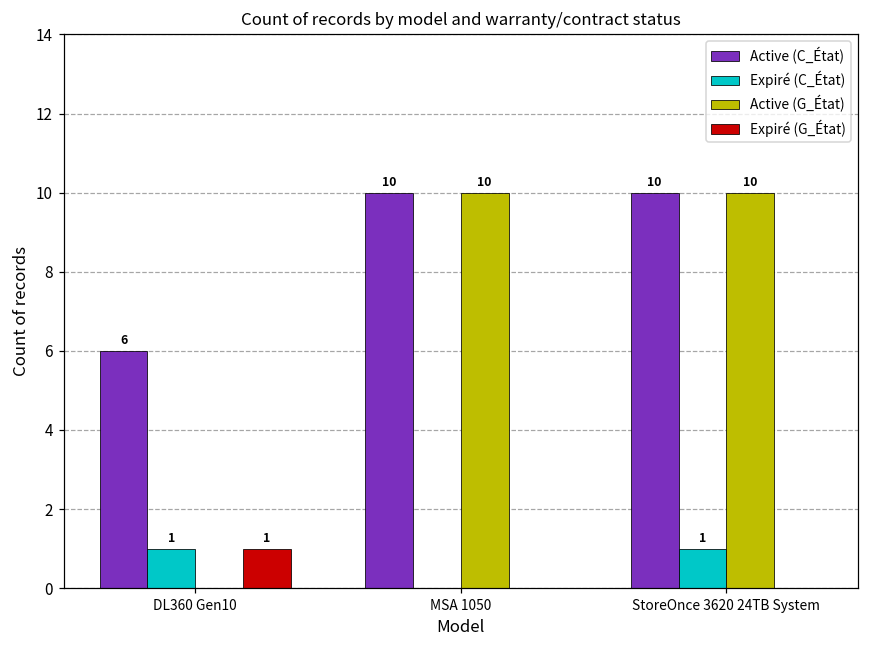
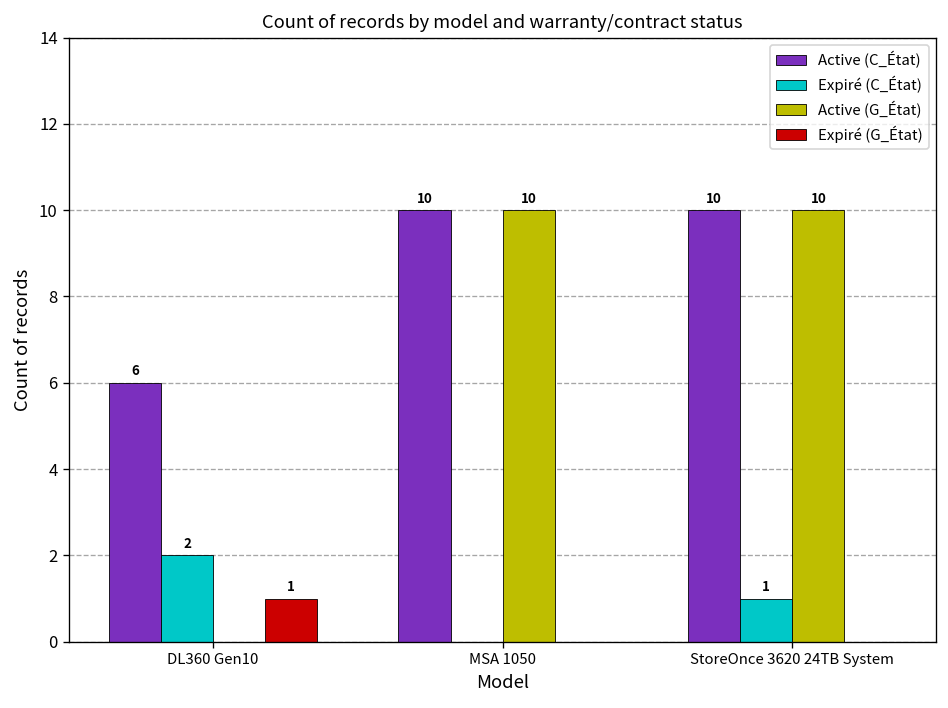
Expiré (C_État), DL360 Gen10: 1 -> 2
